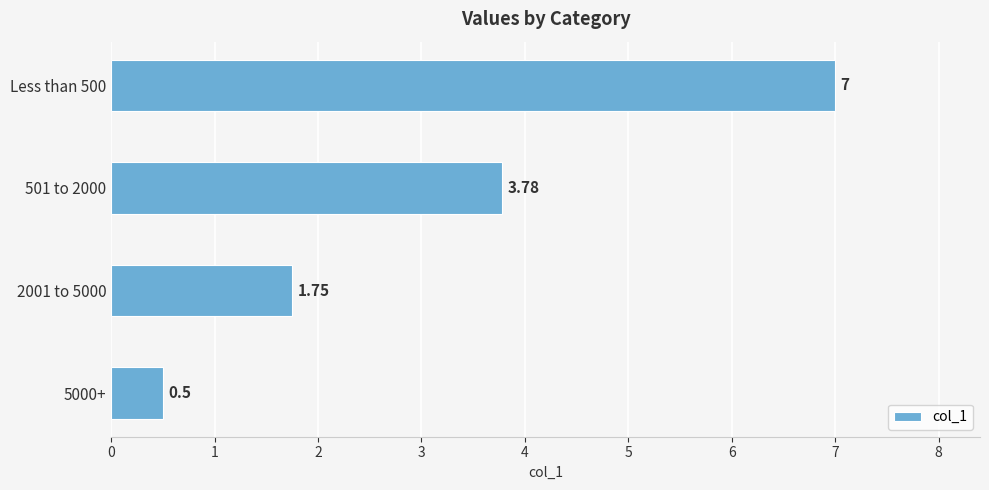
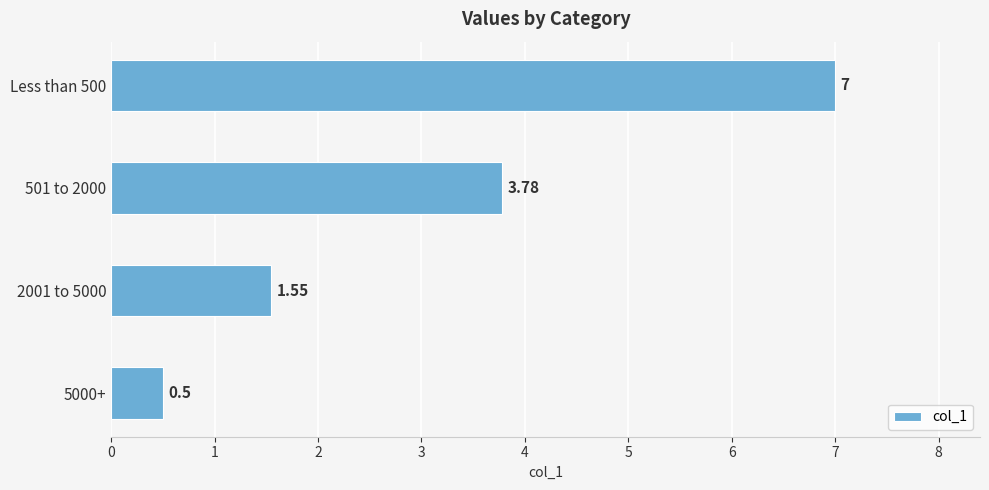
2001 to 5000: 1.75 -> 1.55
